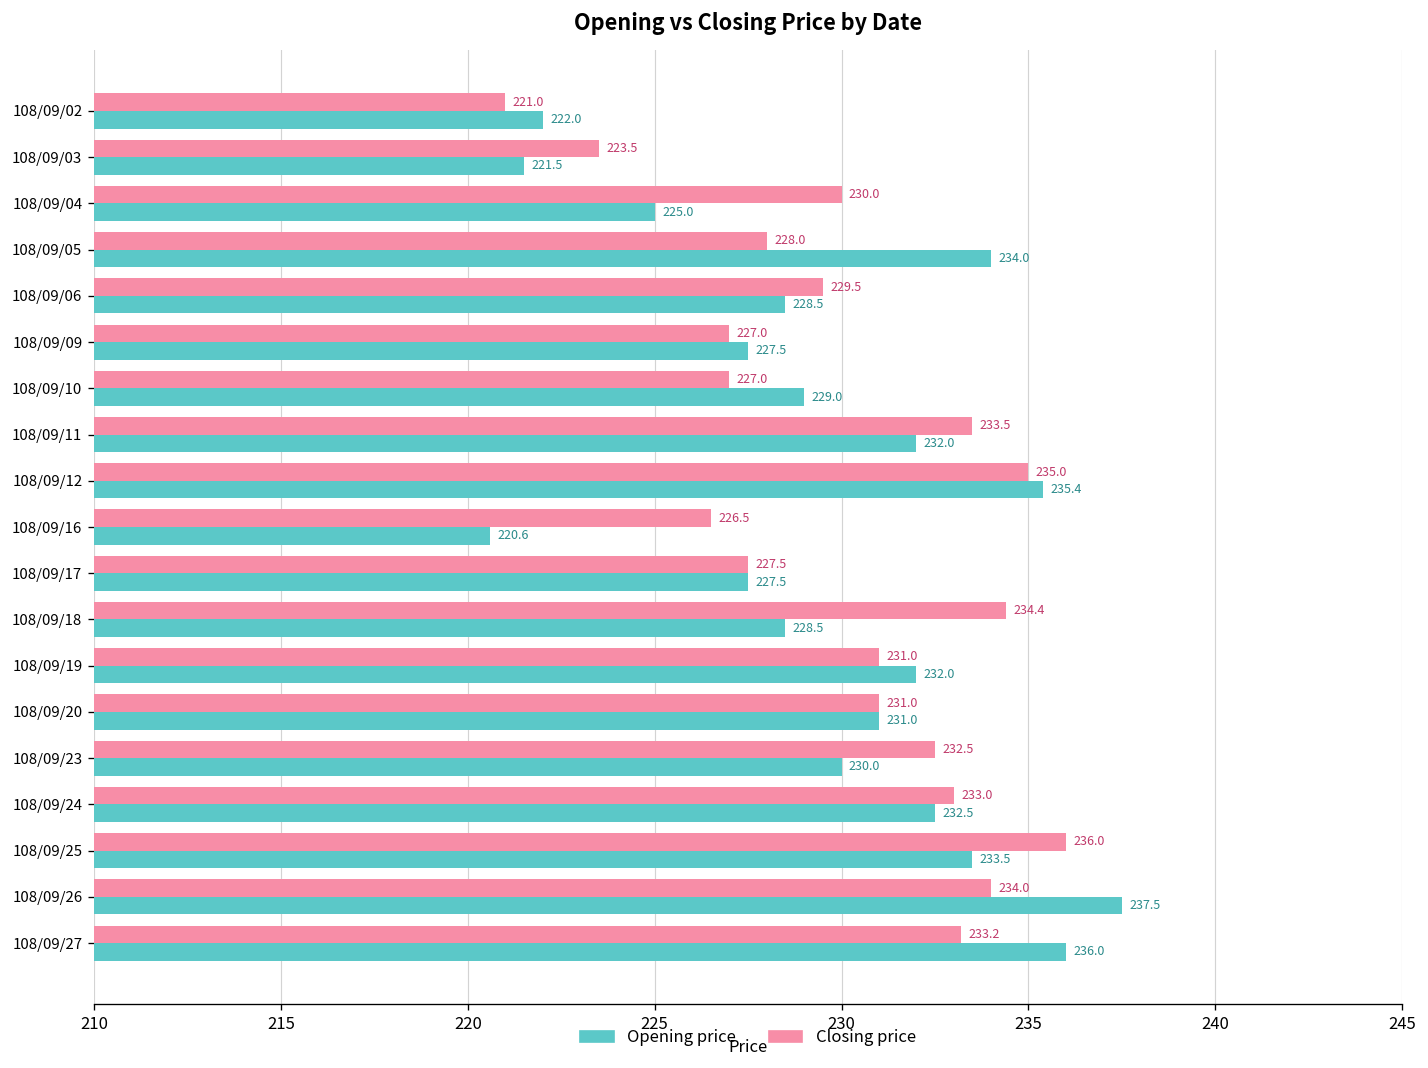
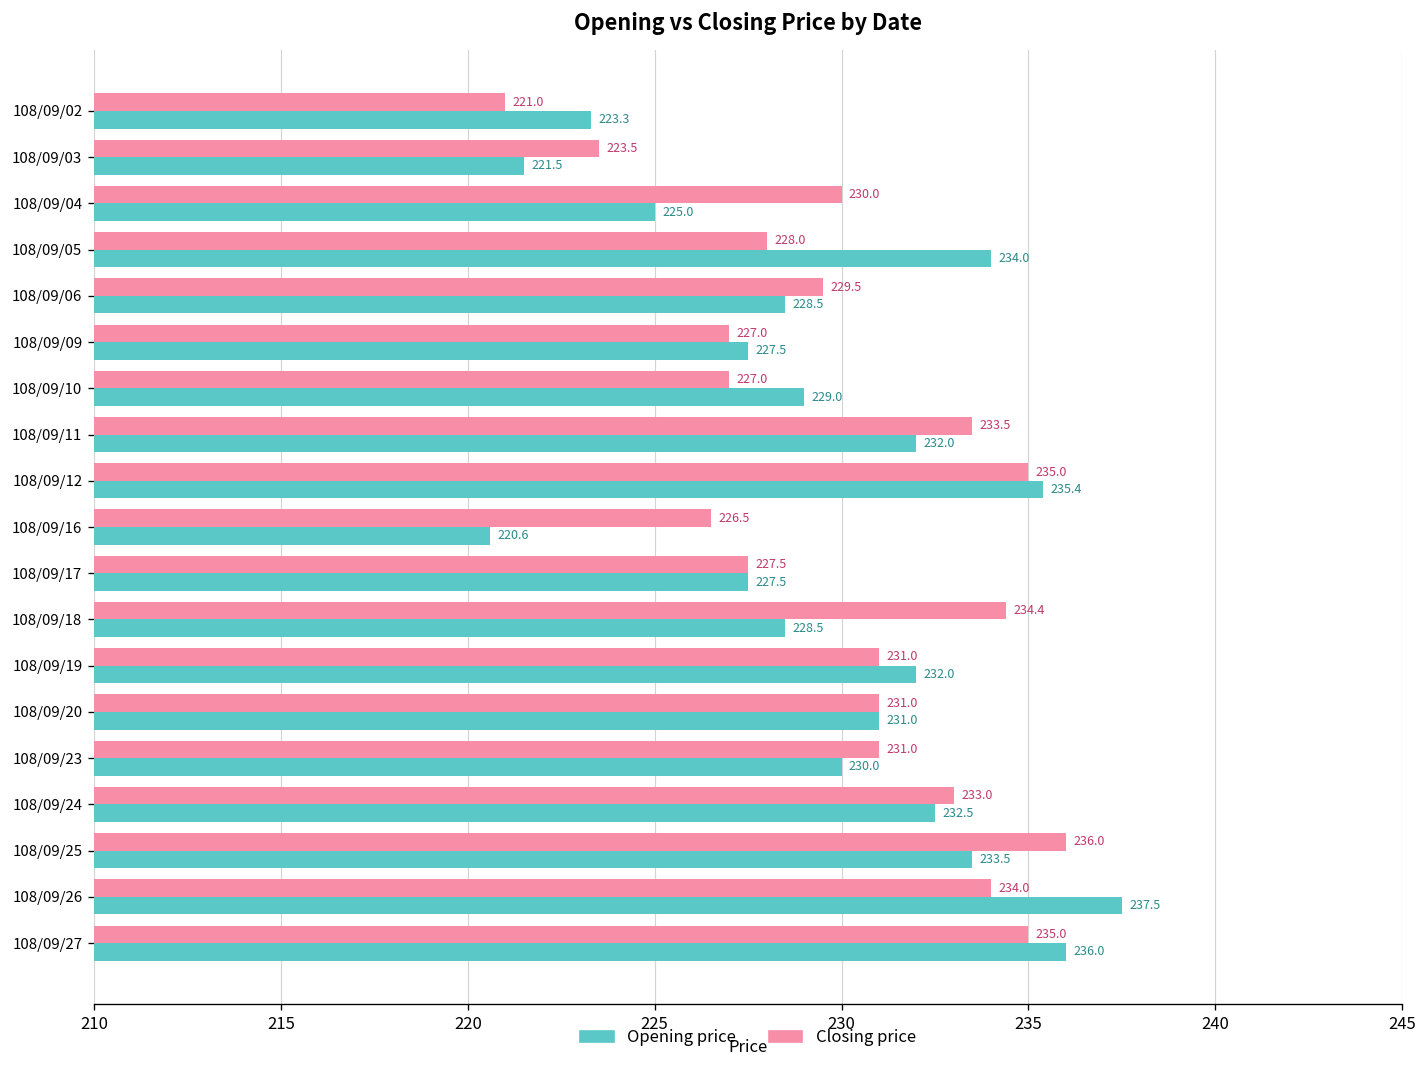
Opening price, 108/09/02: 222.0 -> 223.3
Closing price, 108/09/23: 232.5 -> 231.0
Closing price, 108/09/27: 233.2 -> 235.0
